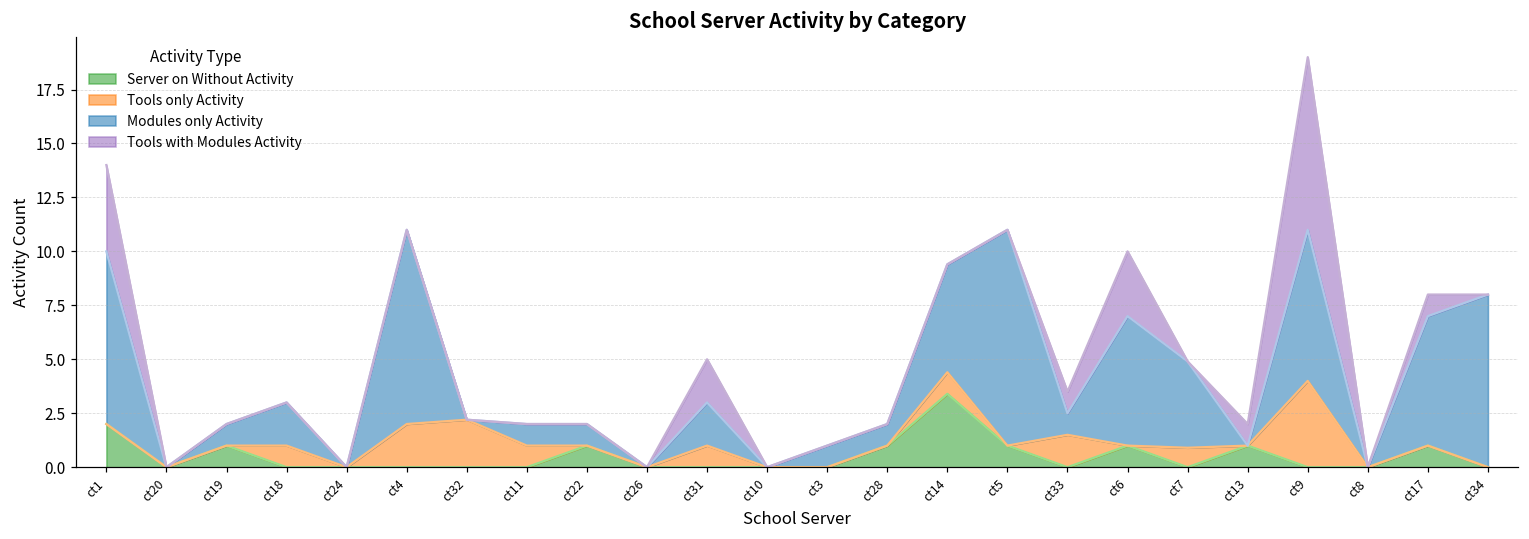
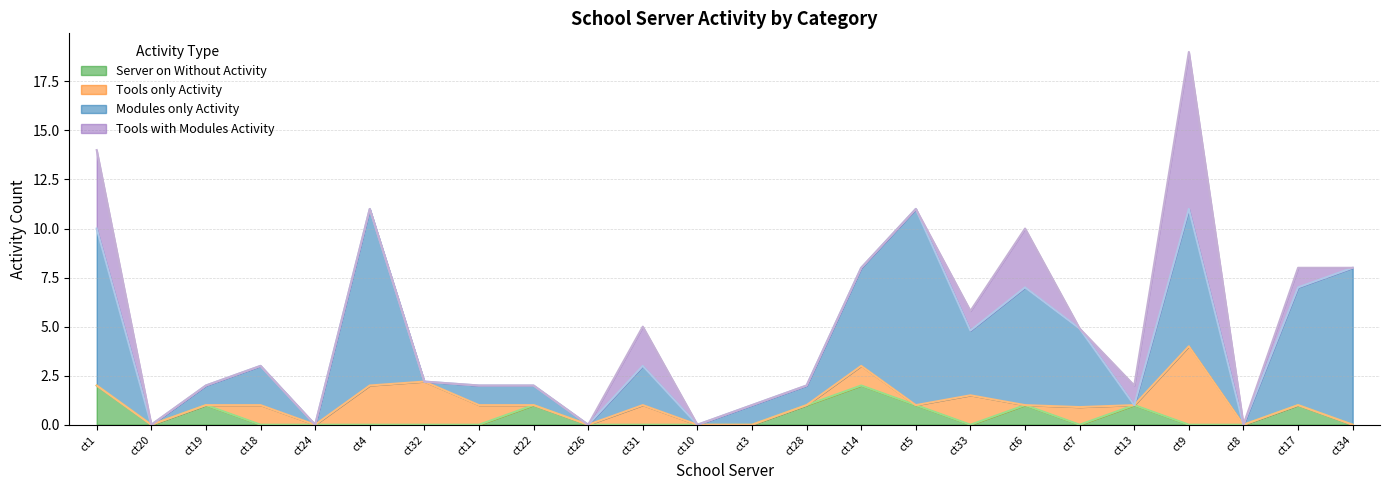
Server on Without Activity, ct14: 3.4 -> 2.0
Modules only Activity, ct33: 1.0 -> 3.3
